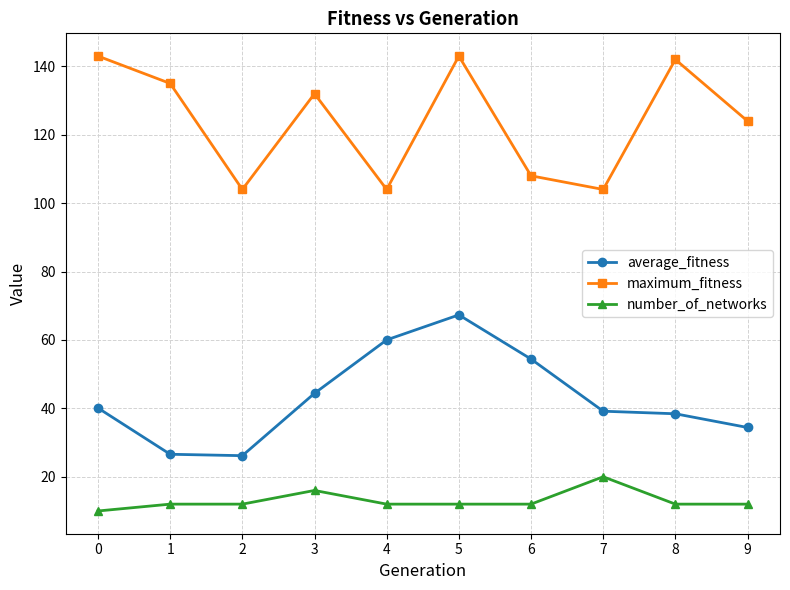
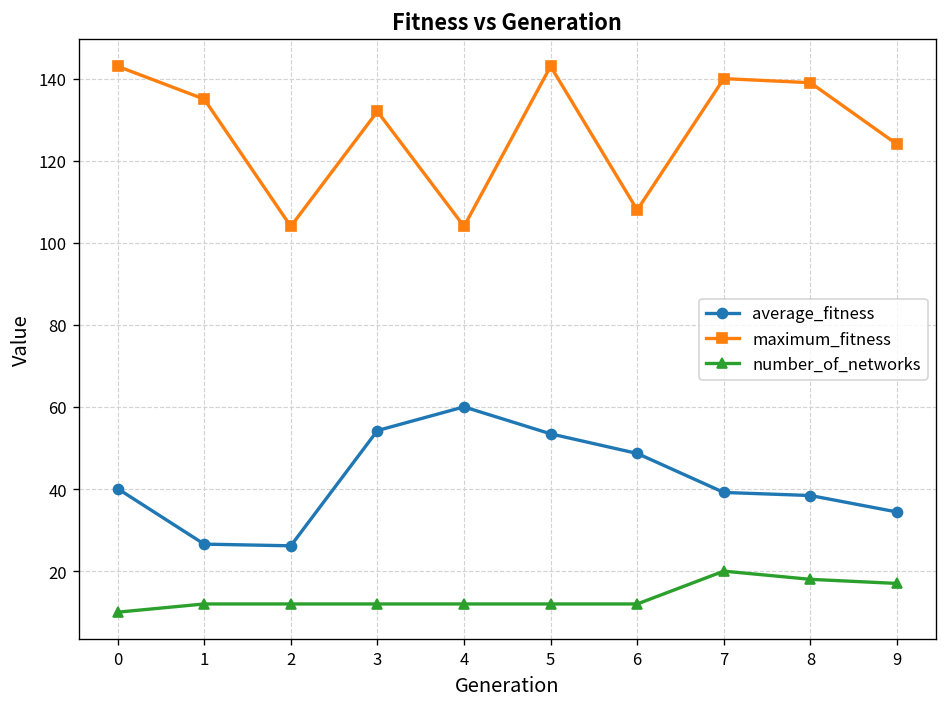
average_fitness, 3: 44 -> 54
number_of_networks, 3: 16 -> 12
average_fitness, 5: 67 -> 53
average_fitness, 6: 54 -> 49
maximum_fitness, 7: 104 -> 140
maximum_fitness, 8: 142 -> 139
number_of_networks, 8: 12 -> 18
number_of_networks, 9: 12 -> 17
